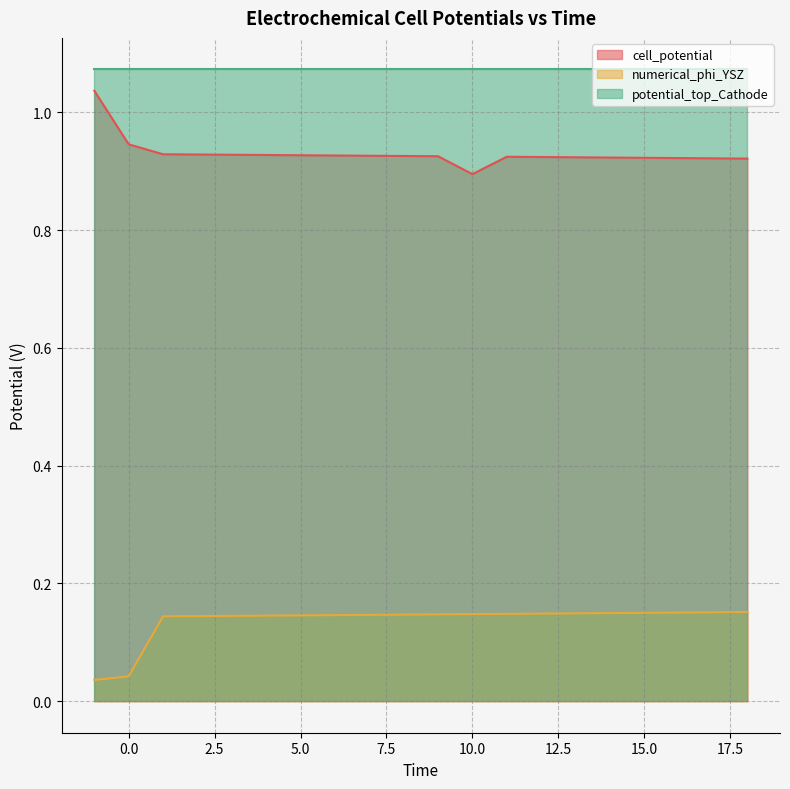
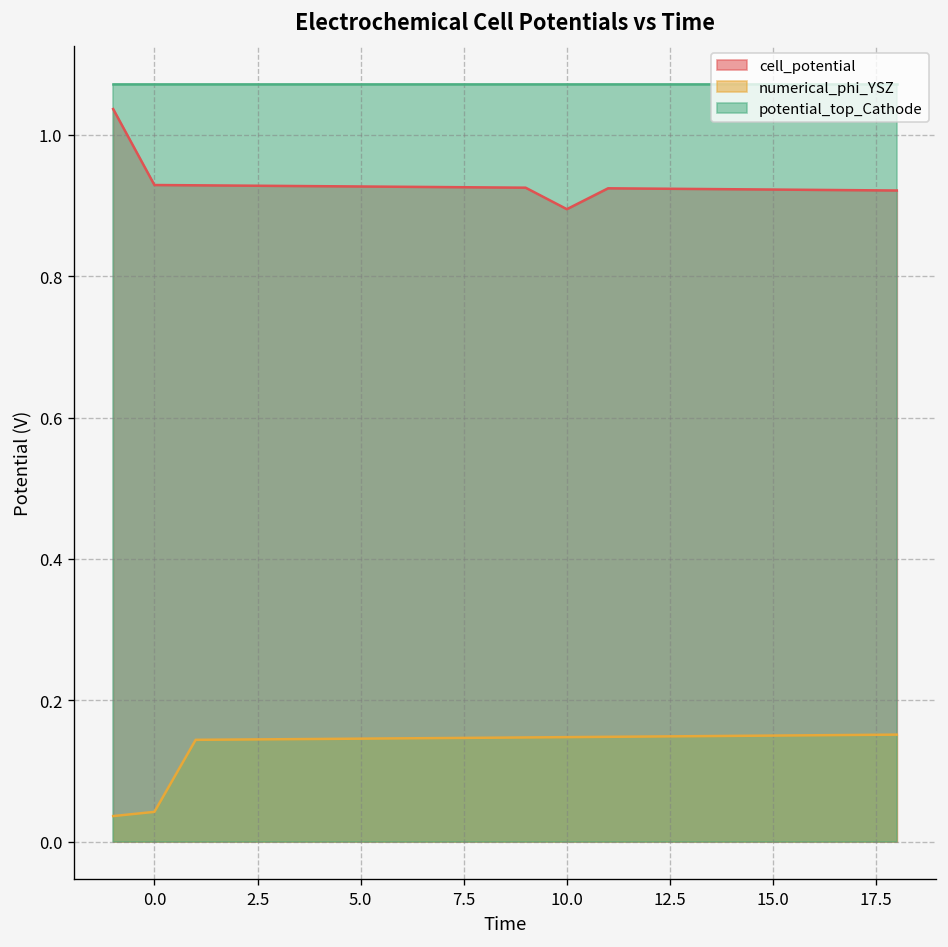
cell_potential, 0.0: 0.95 -> 0.93
